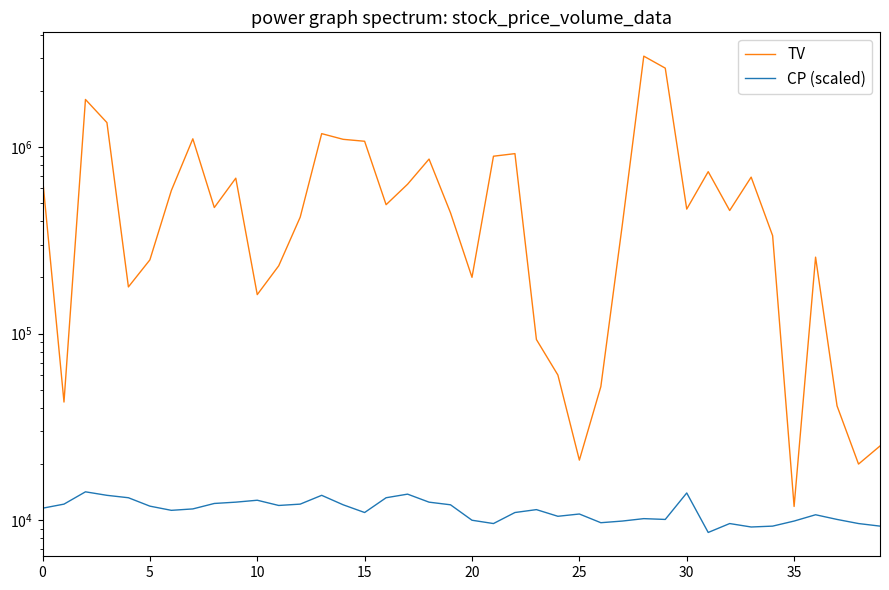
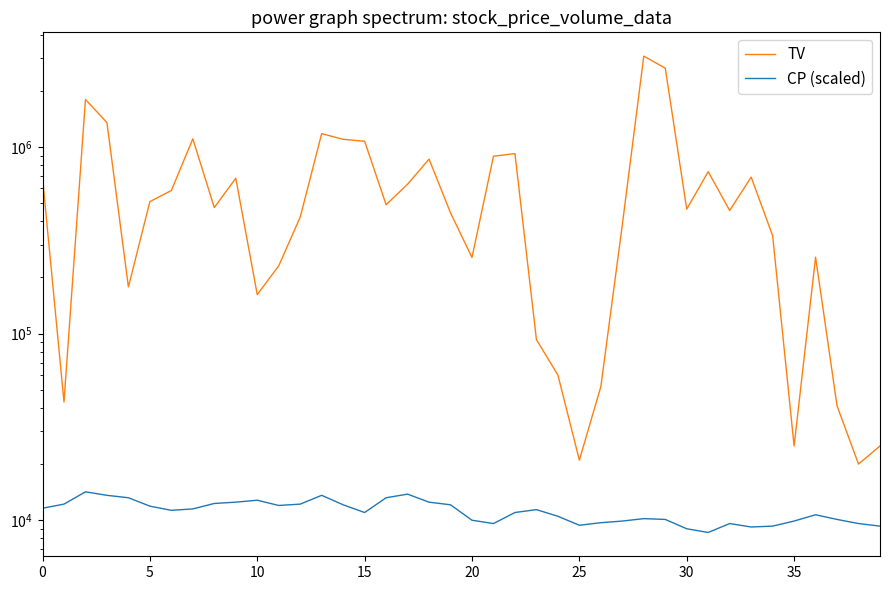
TV, 5: 250000 -> 510000
TV, 20: 200000 -> 260000
CP (scaled), 25: 11000 -> 9000
CP (scaled), 30: 14000 -> 9000
TV, 35: 12000 -> 25000
